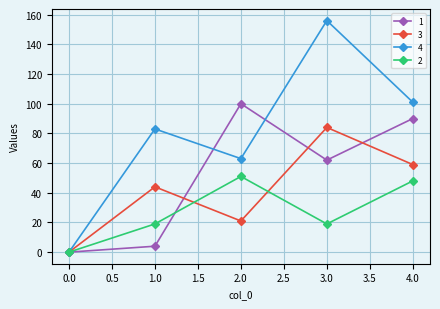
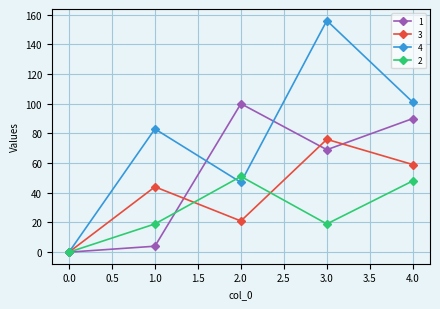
4, 2.0: 63 -> 47
1, 3.0: 62 -> 69
3, 3.0: 84 -> 76
